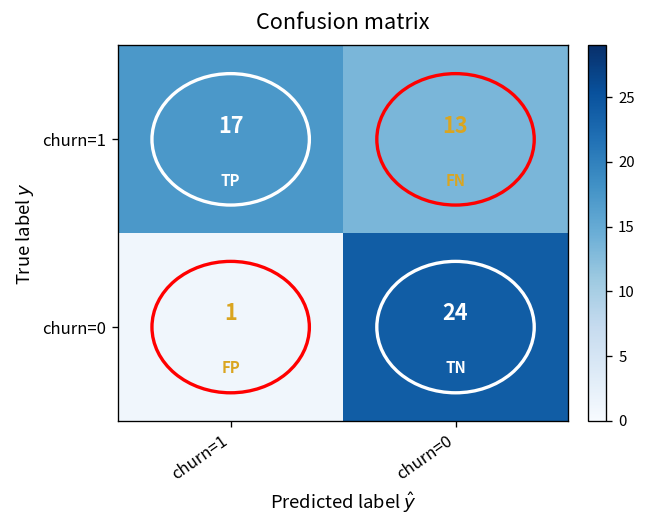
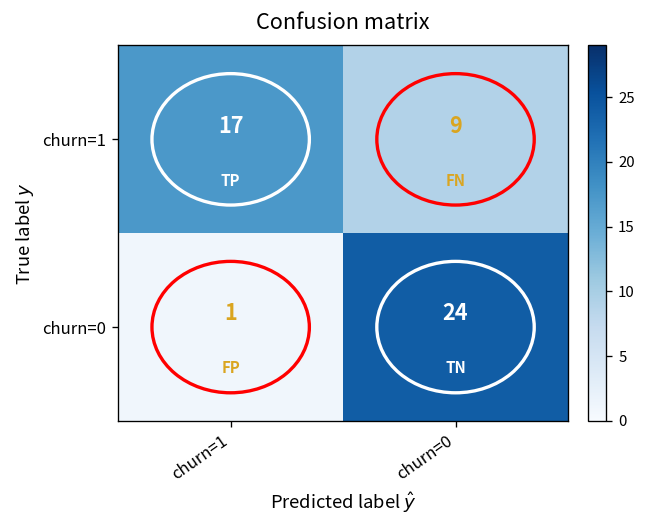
churn=1, churn=0: 13 -> 9
